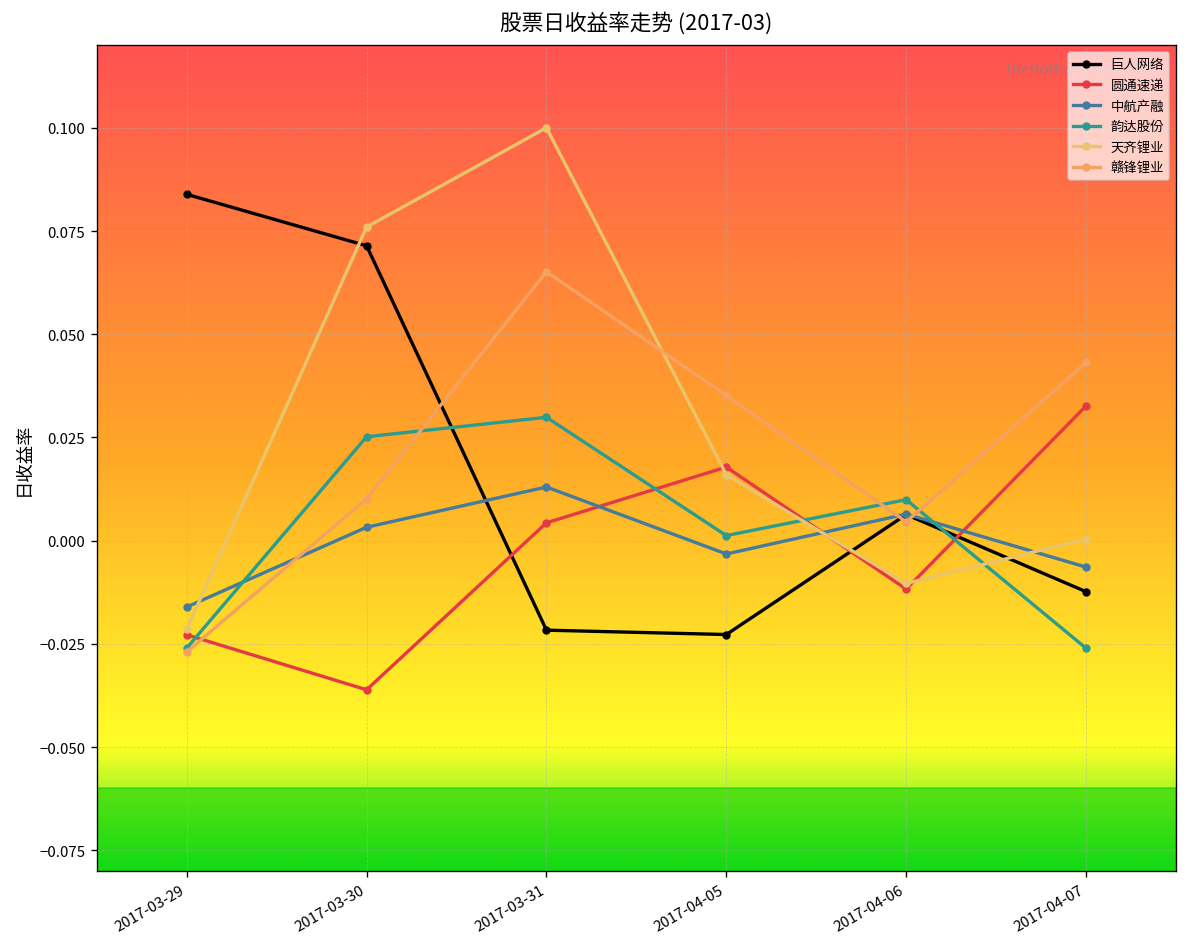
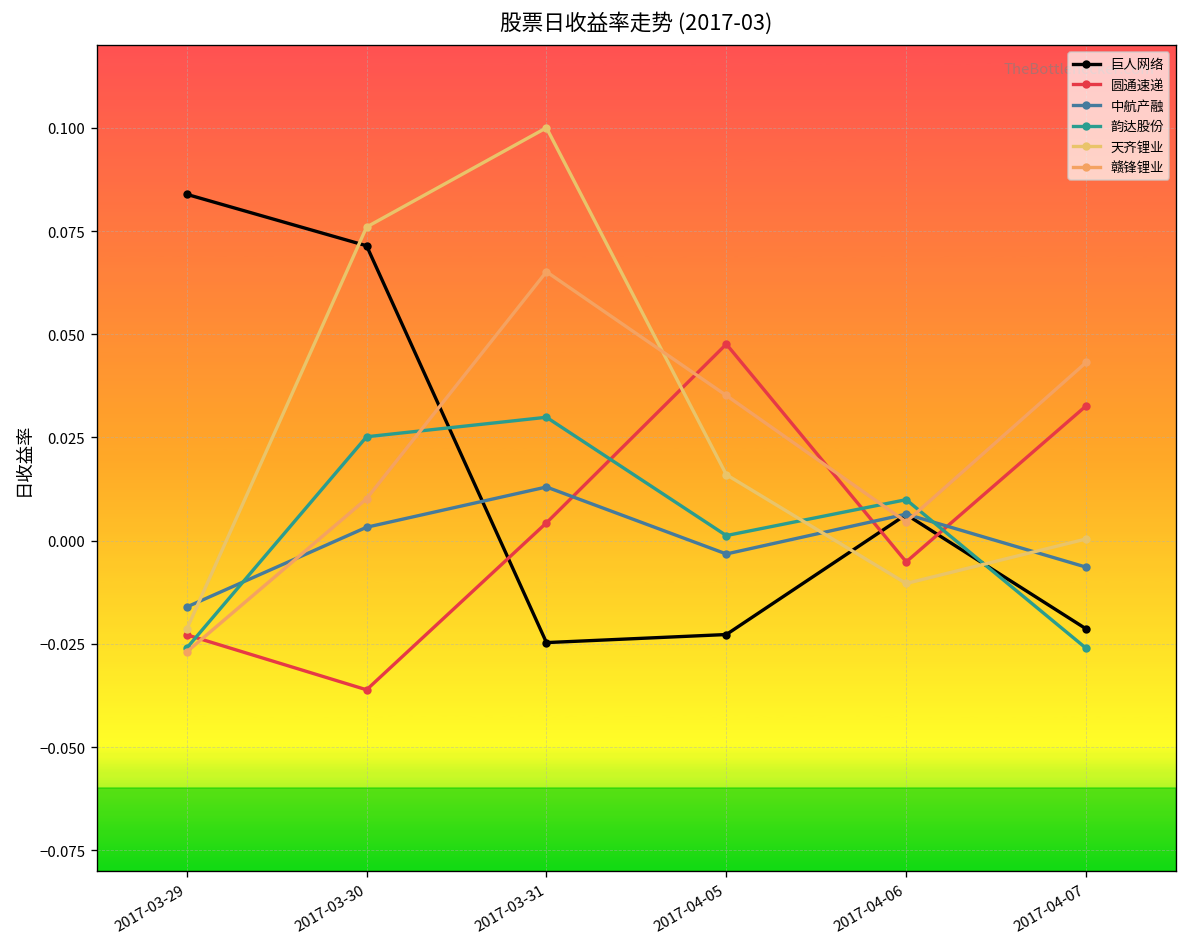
巨人网络, 2017-03-31: -0.022 -> -0.025
圆通速递, 2017-04-05: 0.018 -> 0.048
圆通速递, 2017-04-06: -0.012 -> -0.005
巨人网络, 2017-04-07: -0.012 -> -0.021
